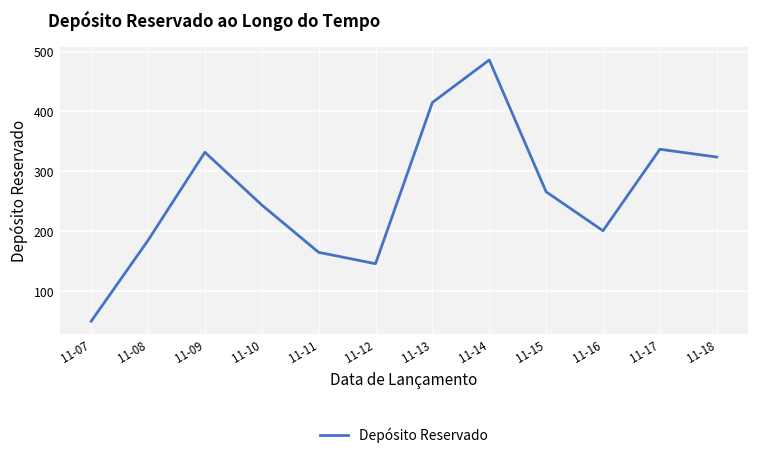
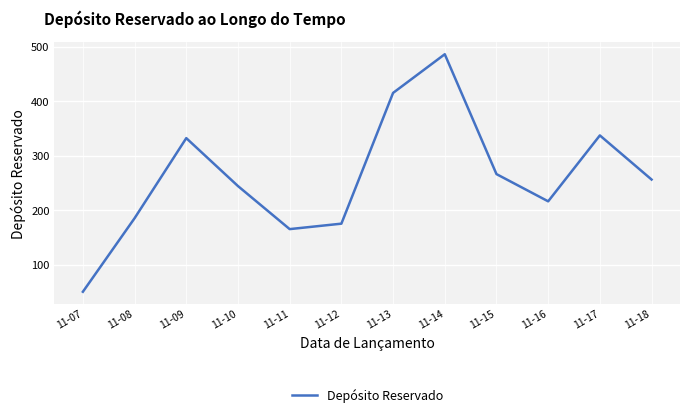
11-12: 150 -> 180
11-16: 200 -> 220
11-18: 320 -> 260
